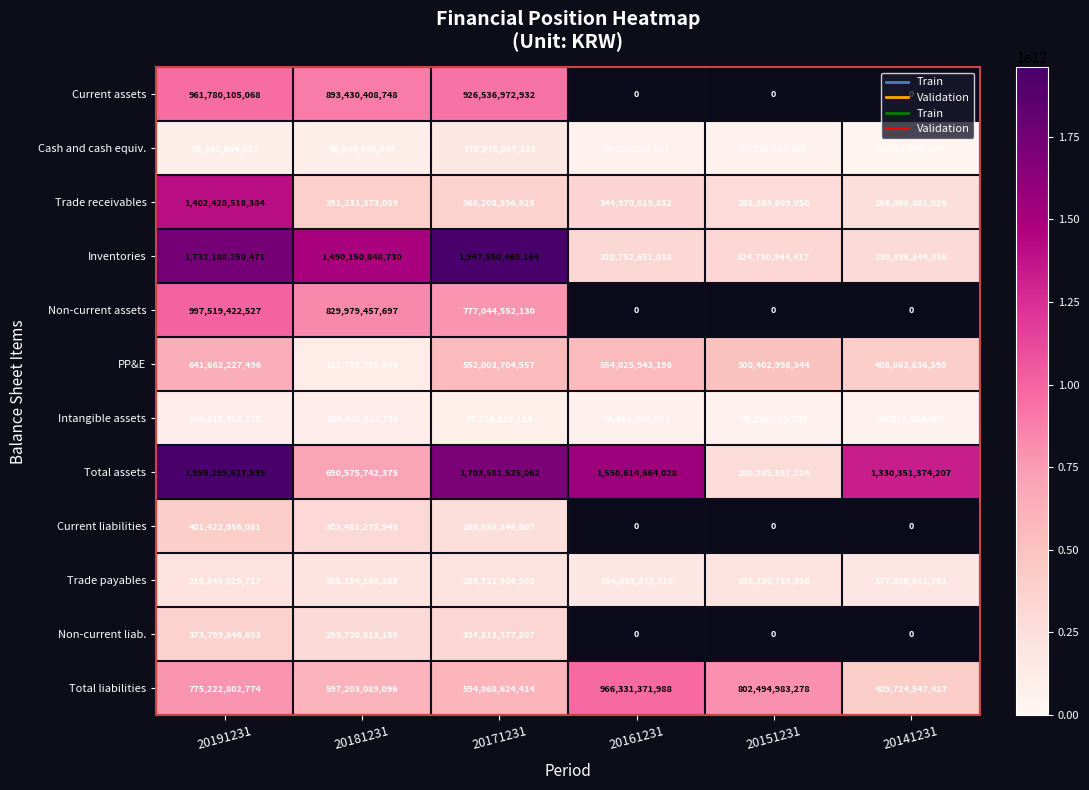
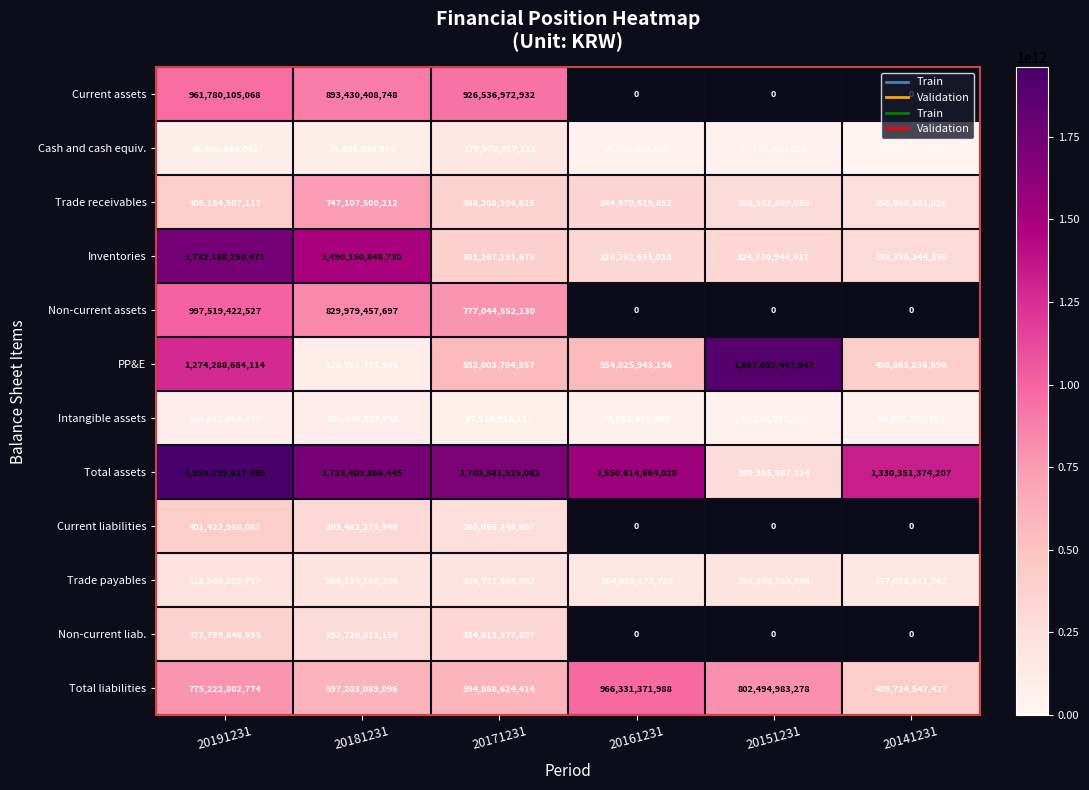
Trade receivables, 20191231: 1,402,428,518,384 -> 405,164,507,117
Trade receivables, 20181231: 391,231,373,059 -> 747,107,500,212
Inventories, 20171231: 1,947,550,465,164 -> 381,267,191,673
PP&E, 20191231: 641,662,227,496 -> 1,274,288,684,114
PP&E, 20151231: 500,402,998,344 -> 1,887,059,447,547
Total assets, 20181231: 690,575,742,375 -> 1,723,409,866,445
